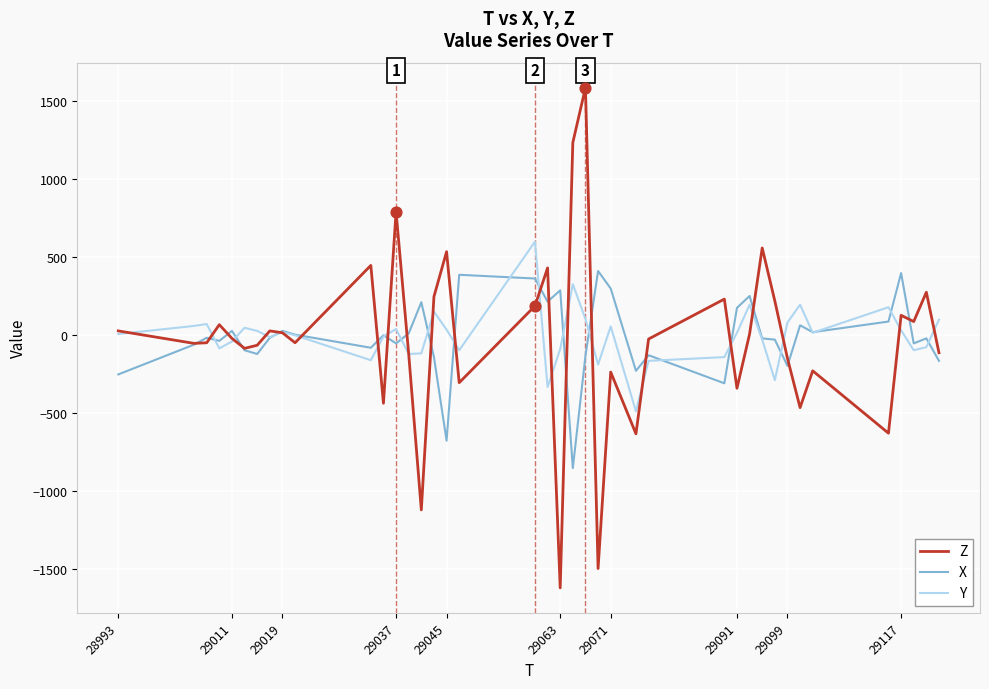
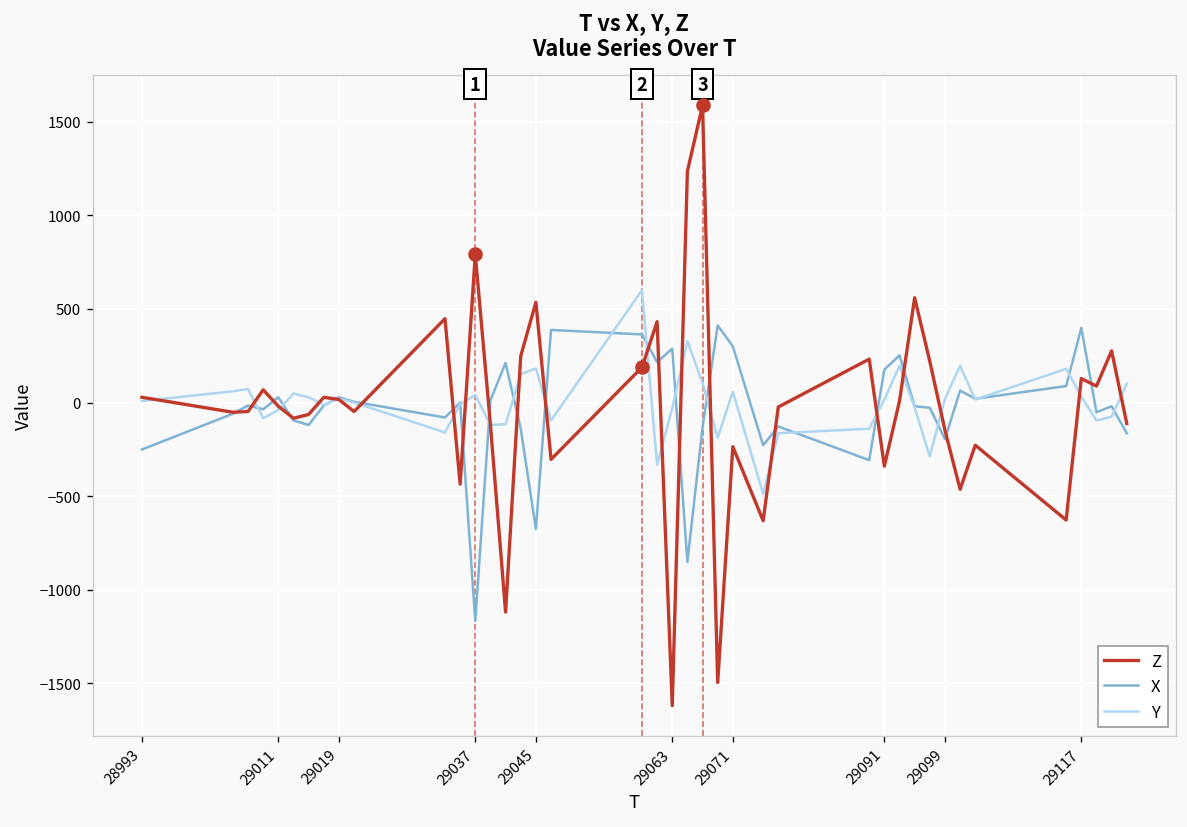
X, 29037: -50 -> -1170
Y, 29045: 40 -> 180
Y, 29063: -90 -> -30
Y, 29099: 80 -> 20
